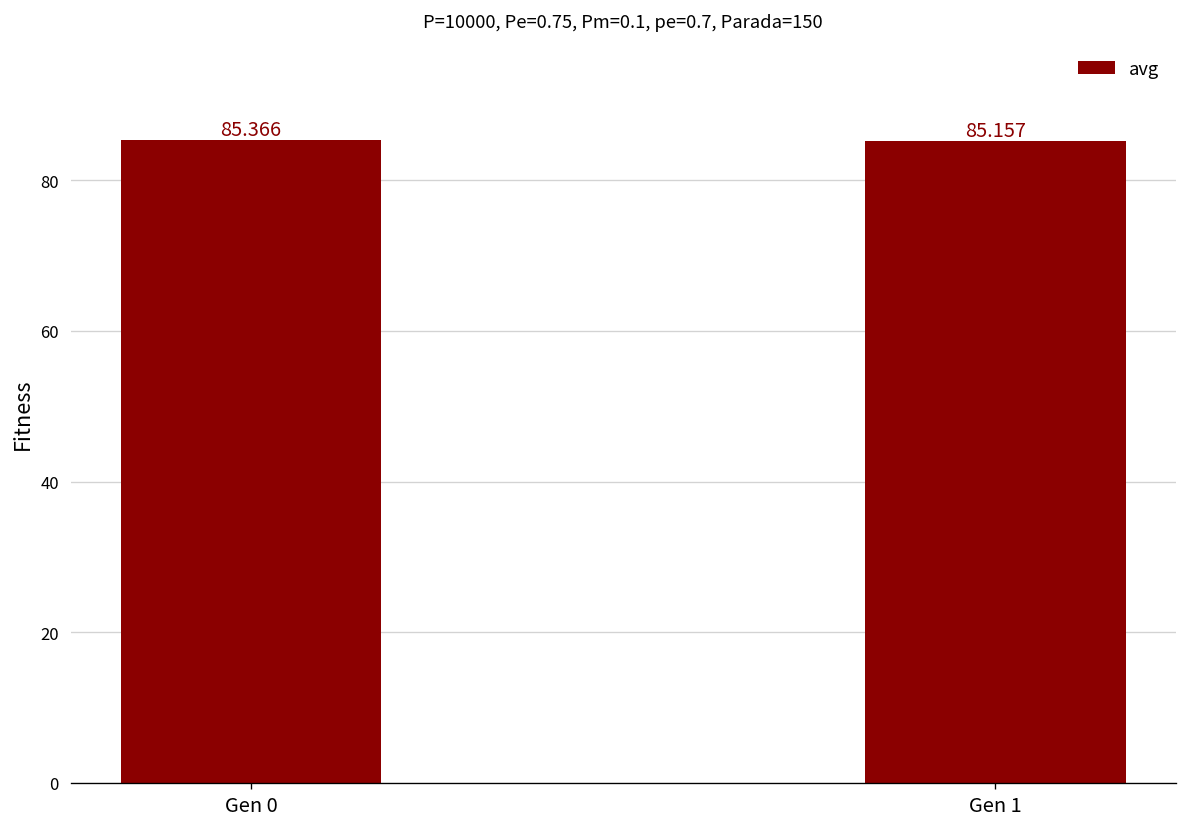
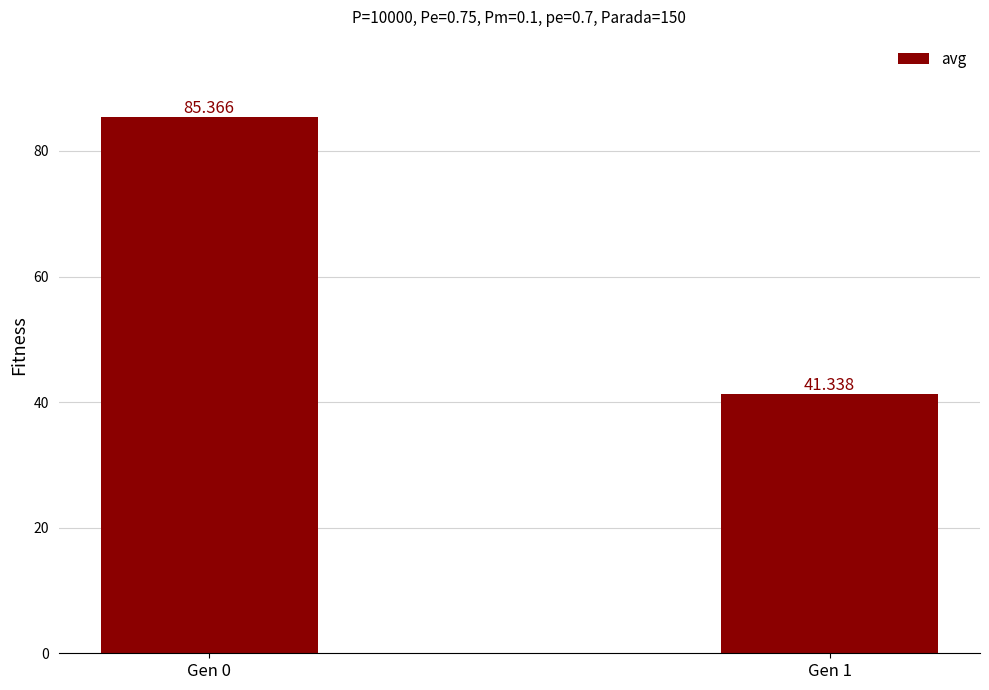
Gen 1: 85.157 -> 41.338
